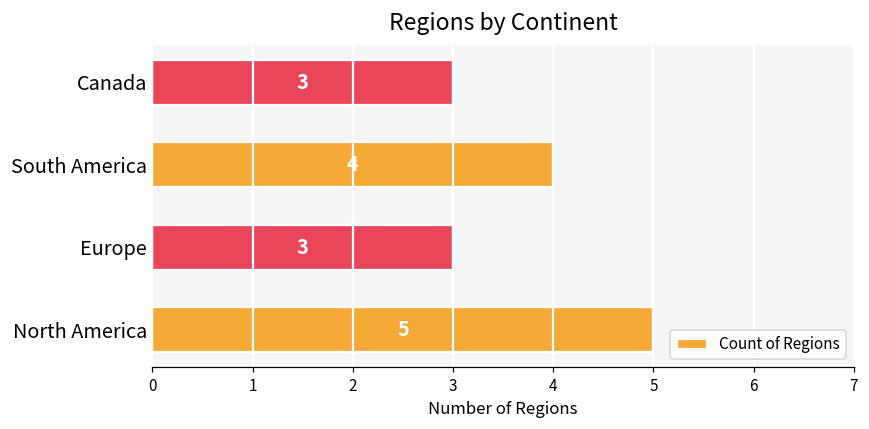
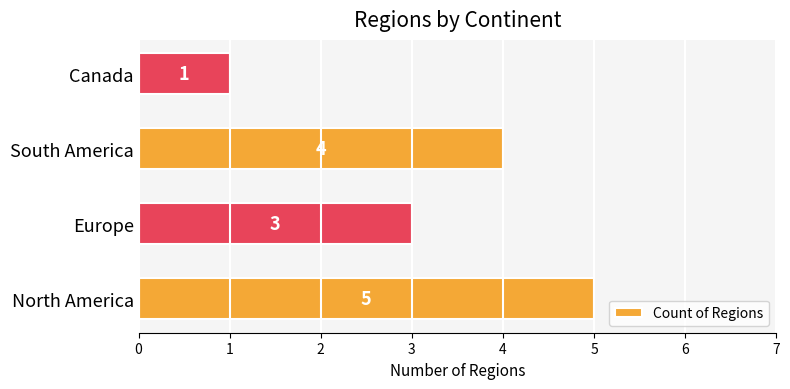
Canada: 3 -> 1
